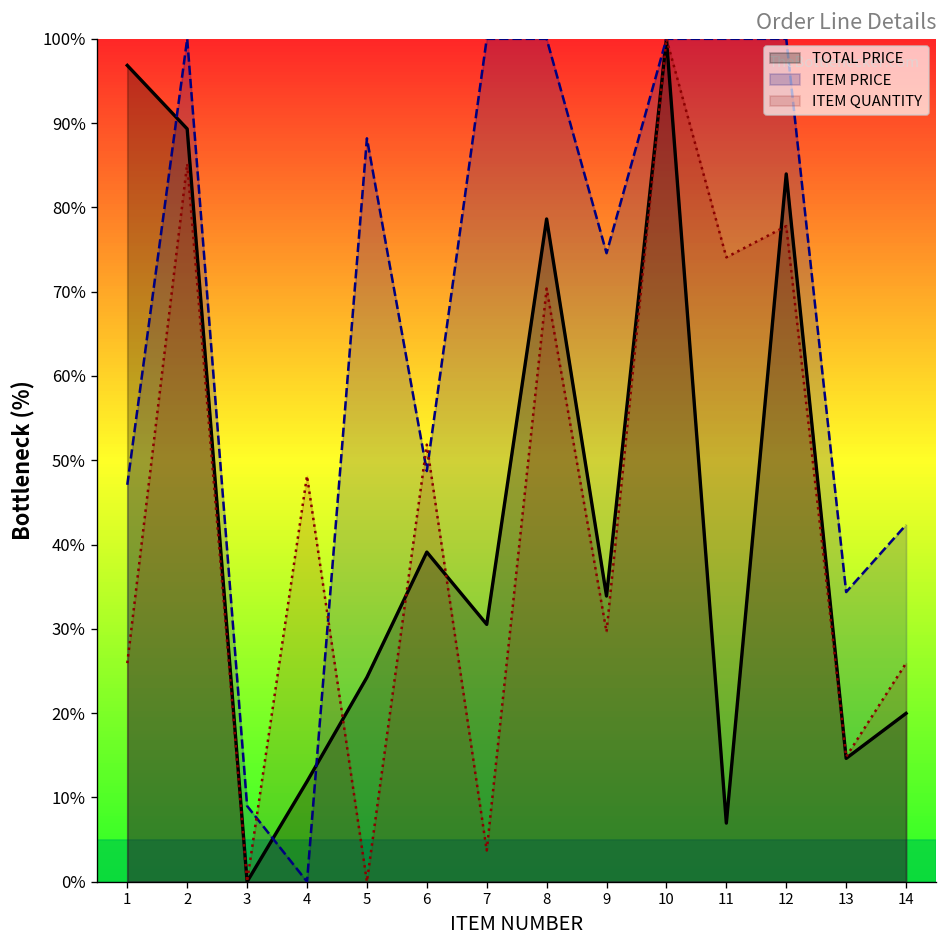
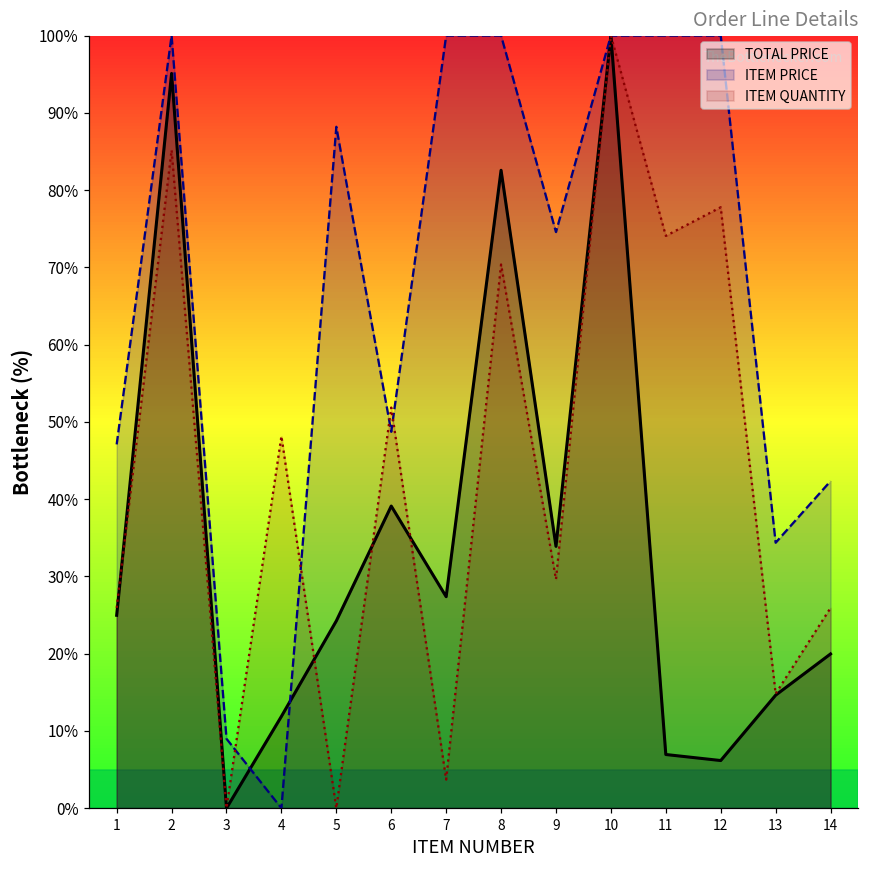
TOTAL PRICE, 1: 97% -> 25%
TOTAL PRICE, 2: 89% -> 95%
TOTAL PRICE, 7: 31% -> 27%
TOTAL PRICE, 8: 79% -> 83%
TOTAL PRICE, 12: 84% -> 6%
